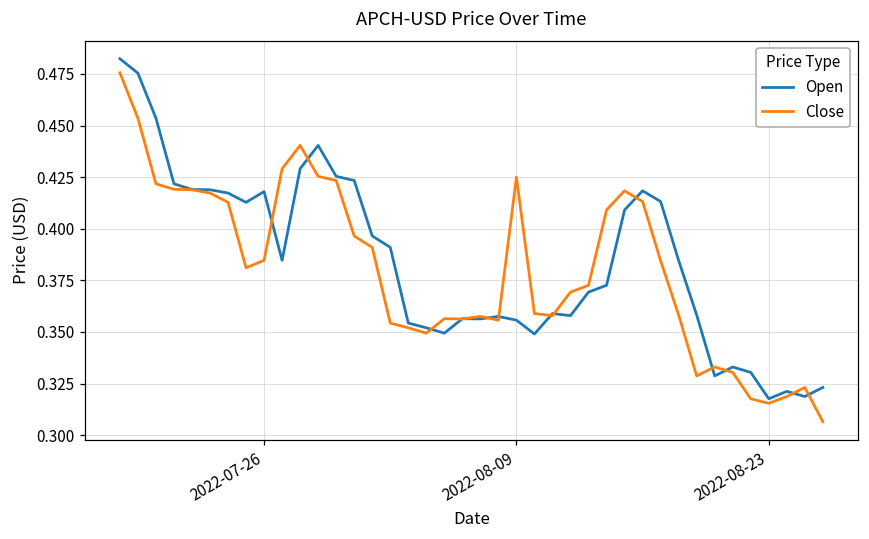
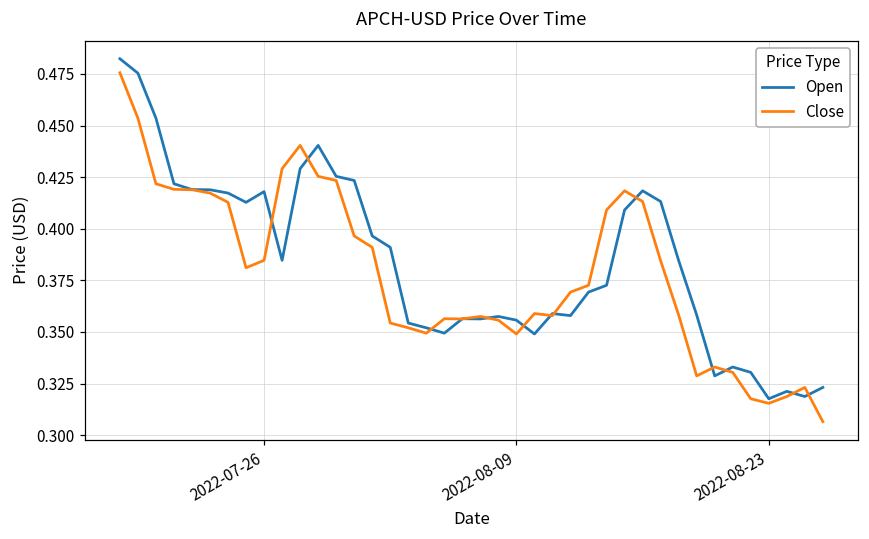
Close, 2022-08-09: 0.425 -> 0.349
